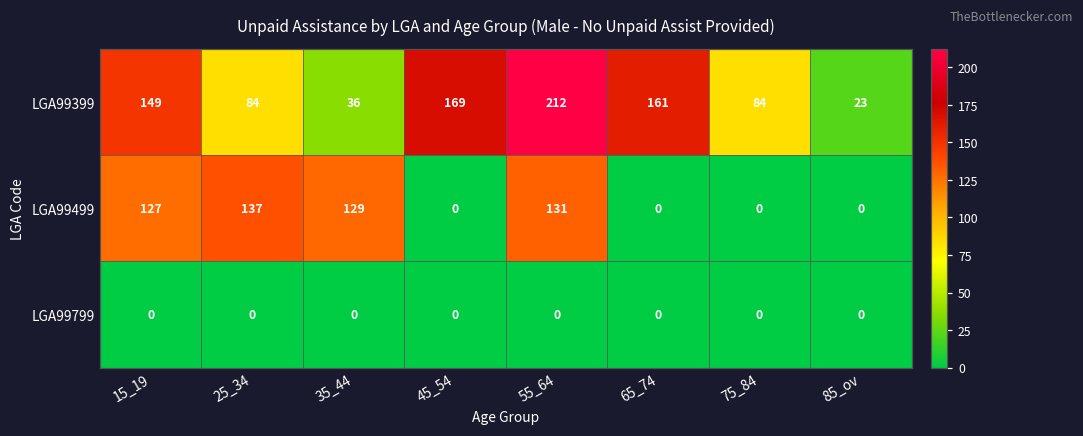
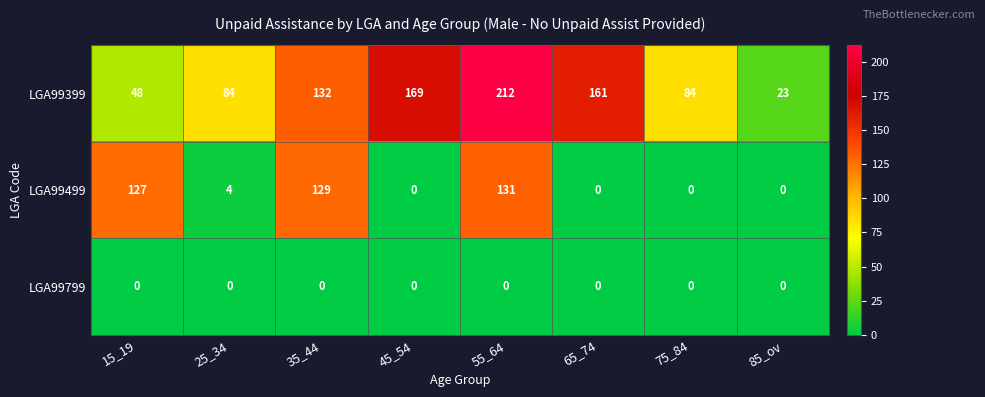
LGA99399, 15_19: 149 -> 48
LGA99399, 35_44: 36 -> 132
LGA99499, 25_34: 137 -> 4
